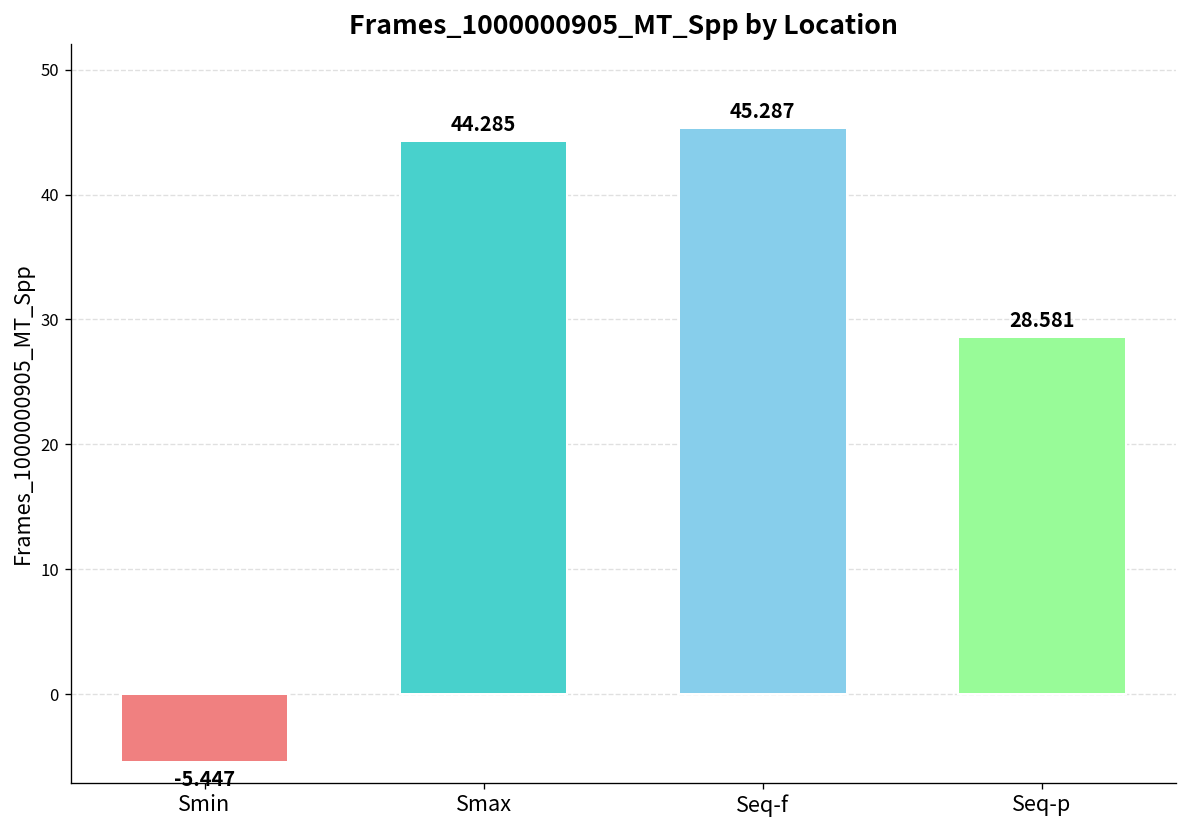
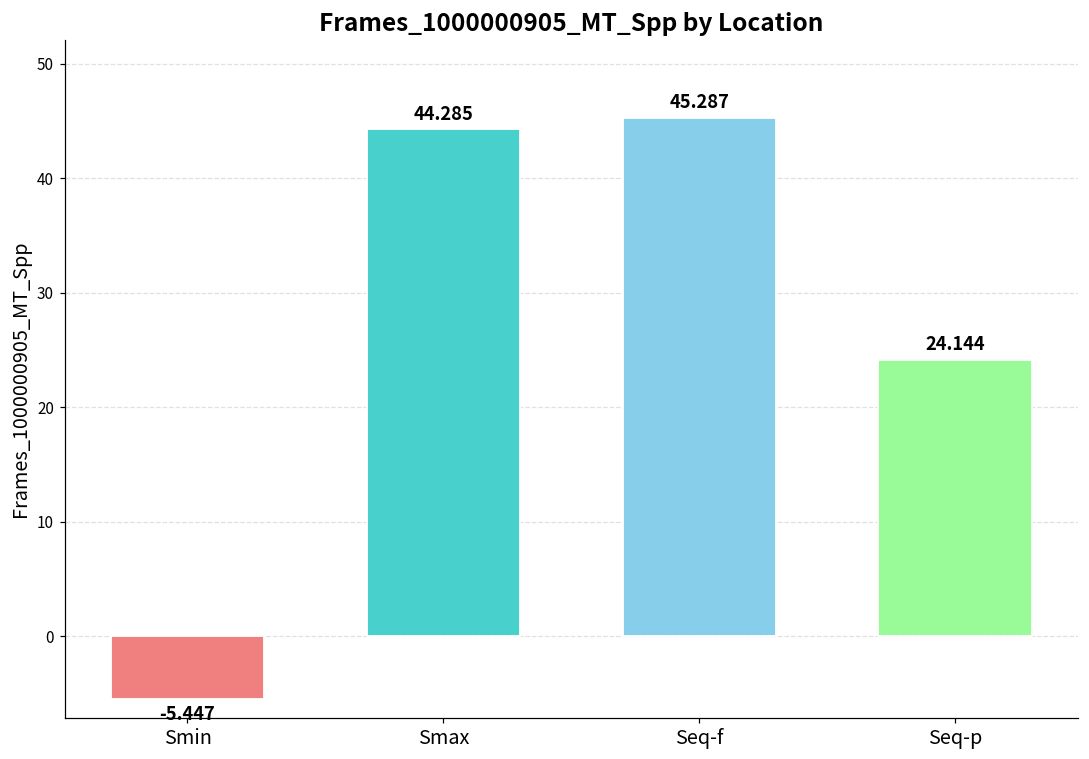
Seq-p: 28.581 -> 24.144
